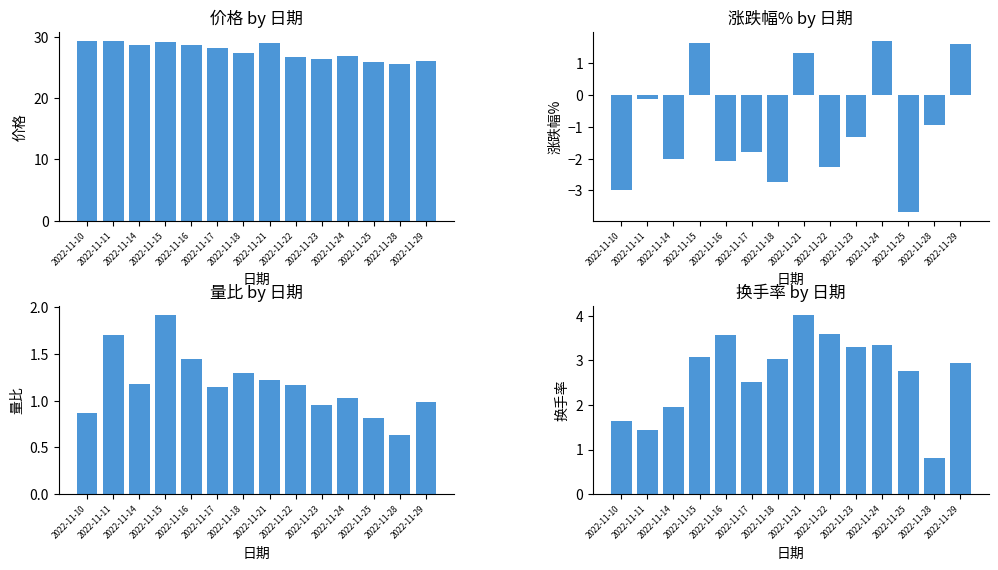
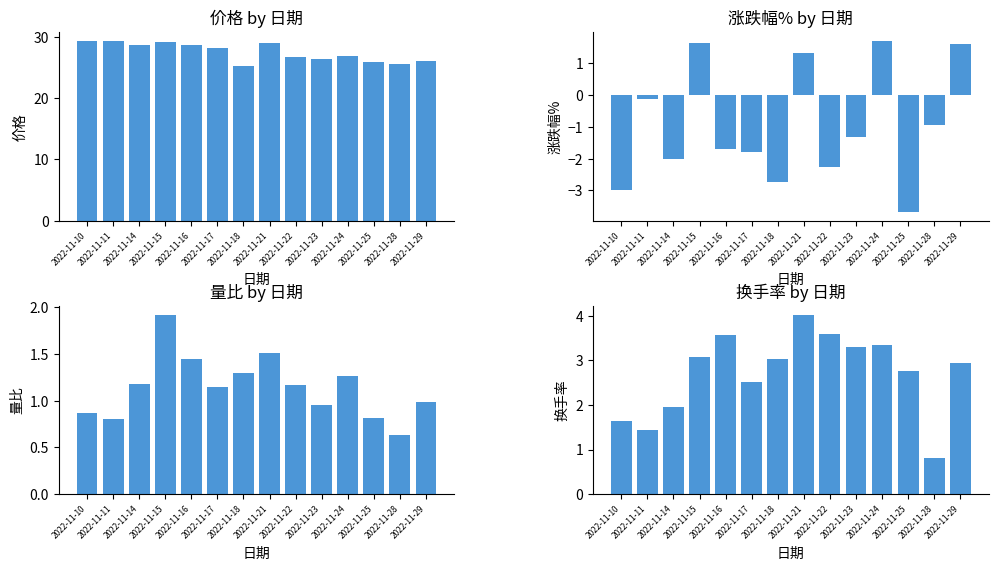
价格 by 日期, 2022-11-18: 27 -> 25
涨跌幅% by 日期, 2022-11-16: -2.1 -> -1.7
量比 by 日期, 2022-11-11: 1.7 -> 0.8
量比 by 日期, 2022-11-21: 1.2 -> 1.5
量比 by 日期, 2022-11-24: 1.0 -> 1.3
